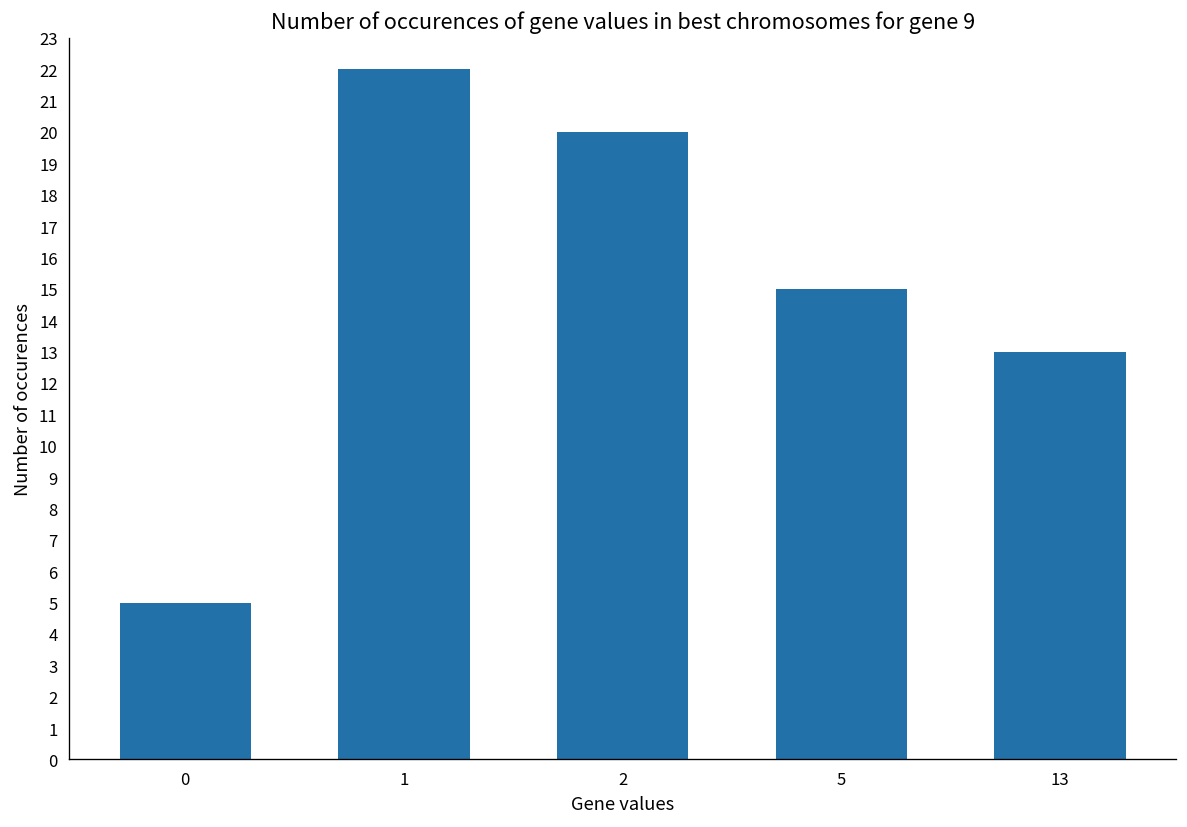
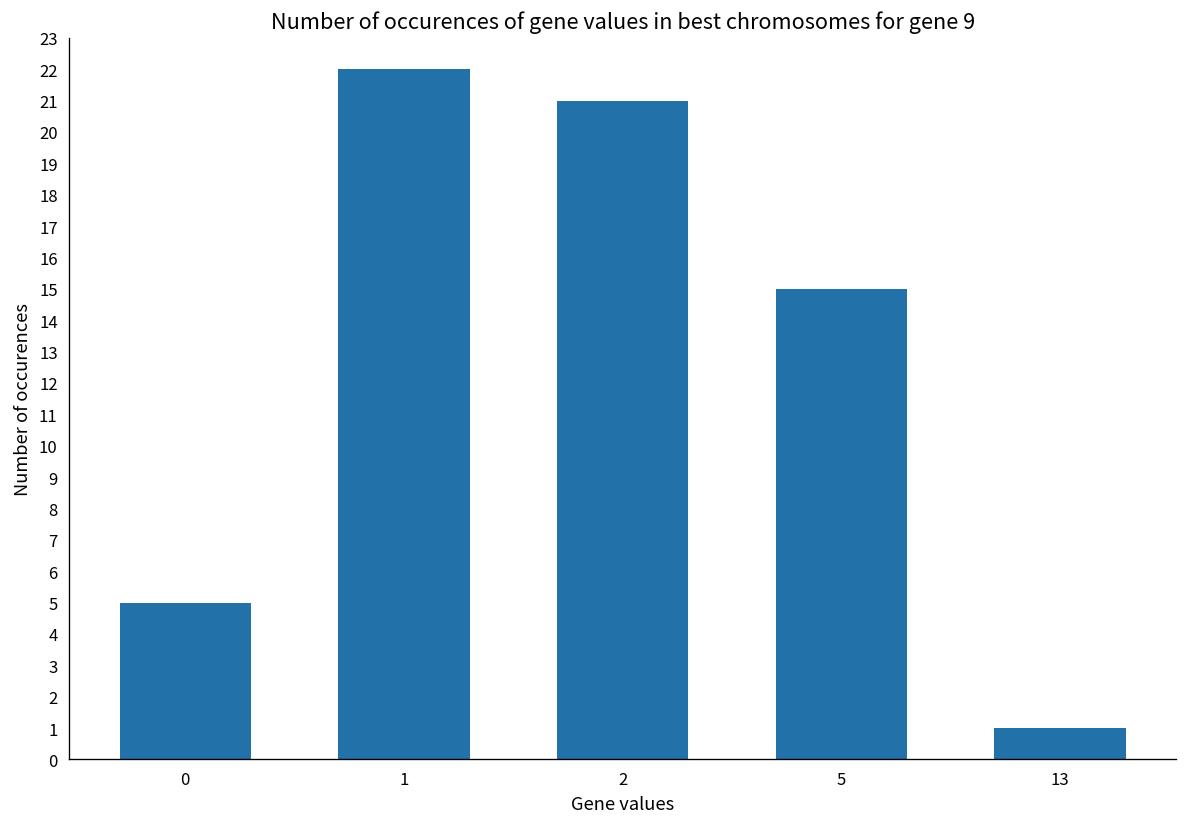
2: 20 -> 21
13: 13 -> 1
